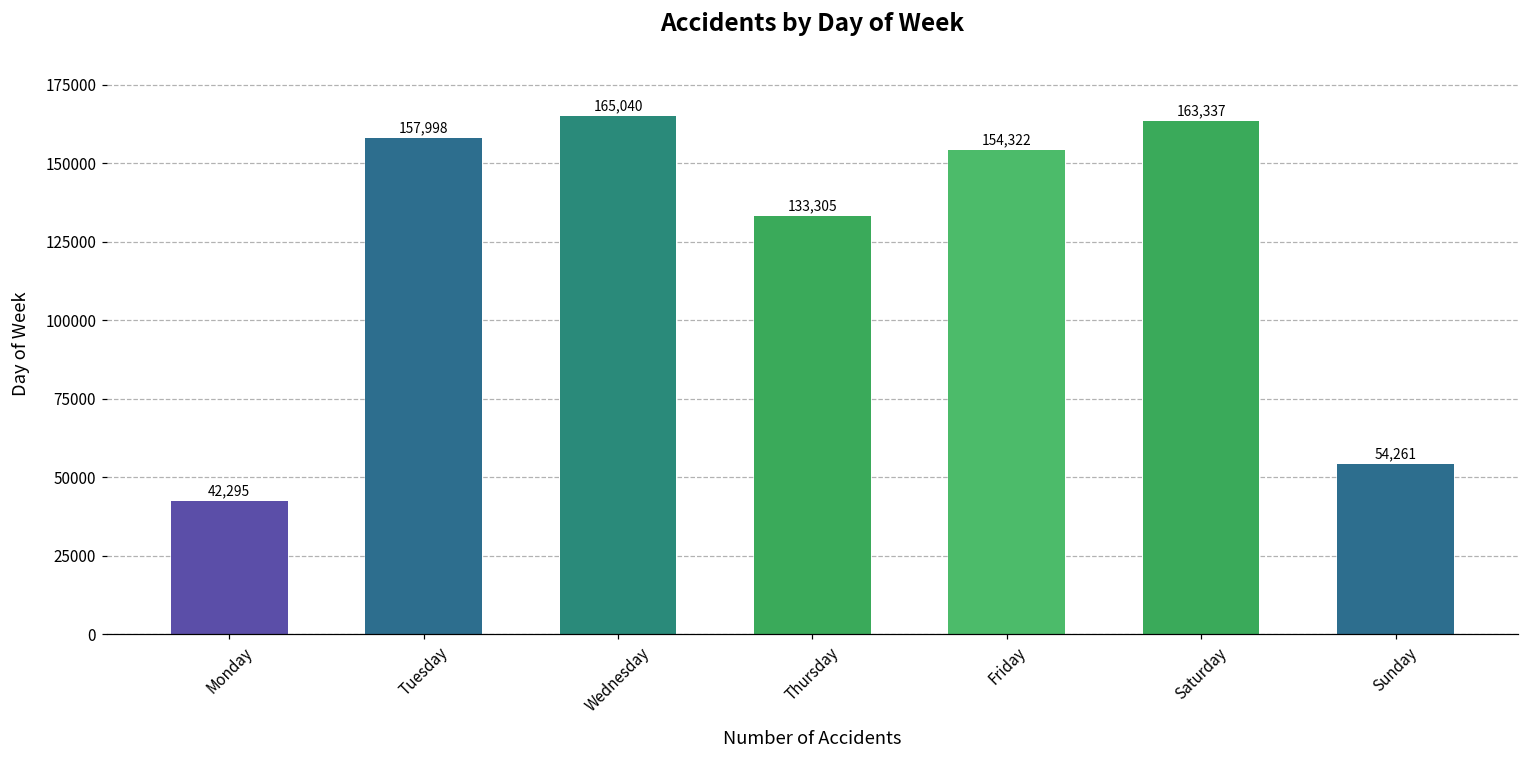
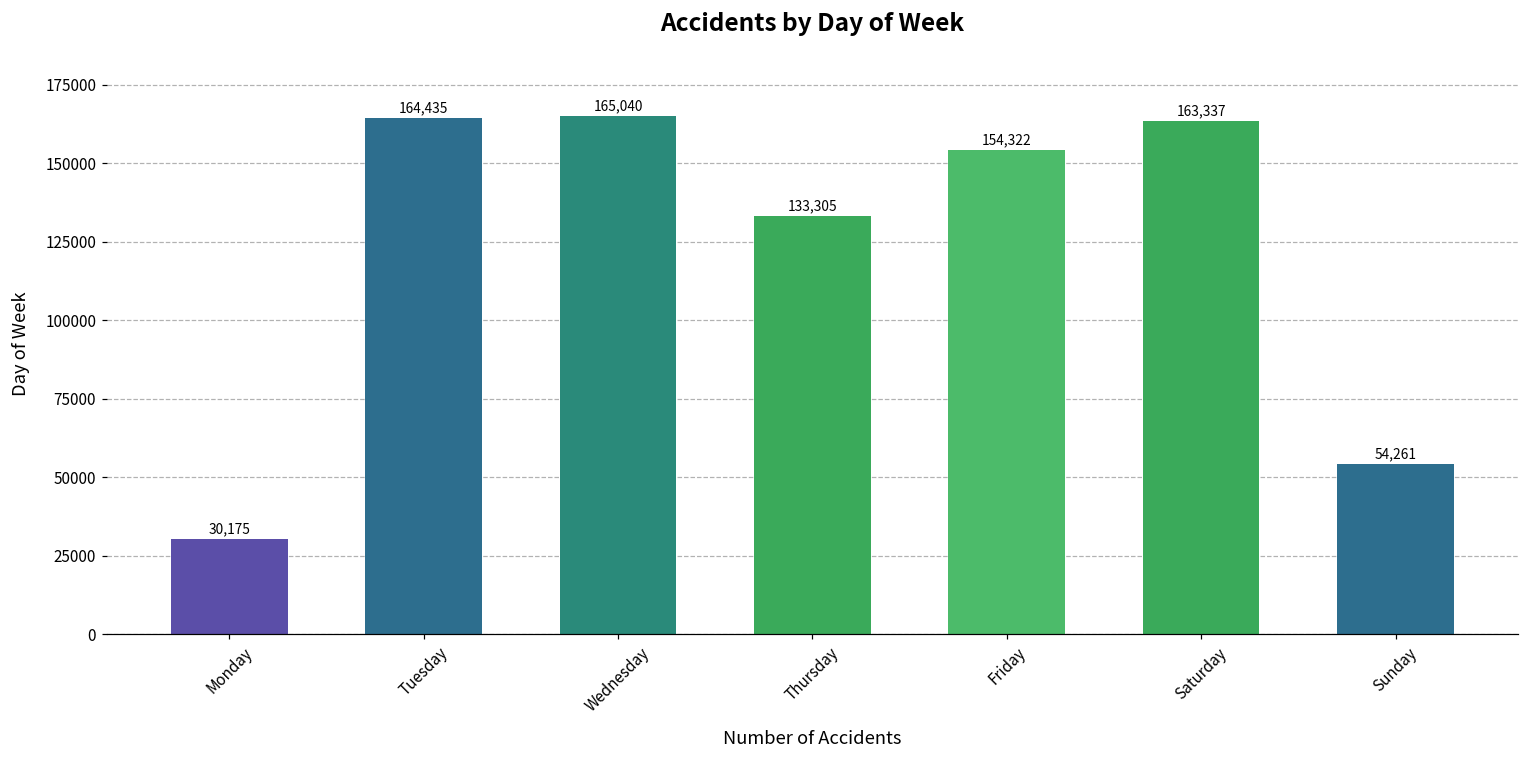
Monday: 42,295 -> 30,175
Tuesday: 157,998 -> 164,435
